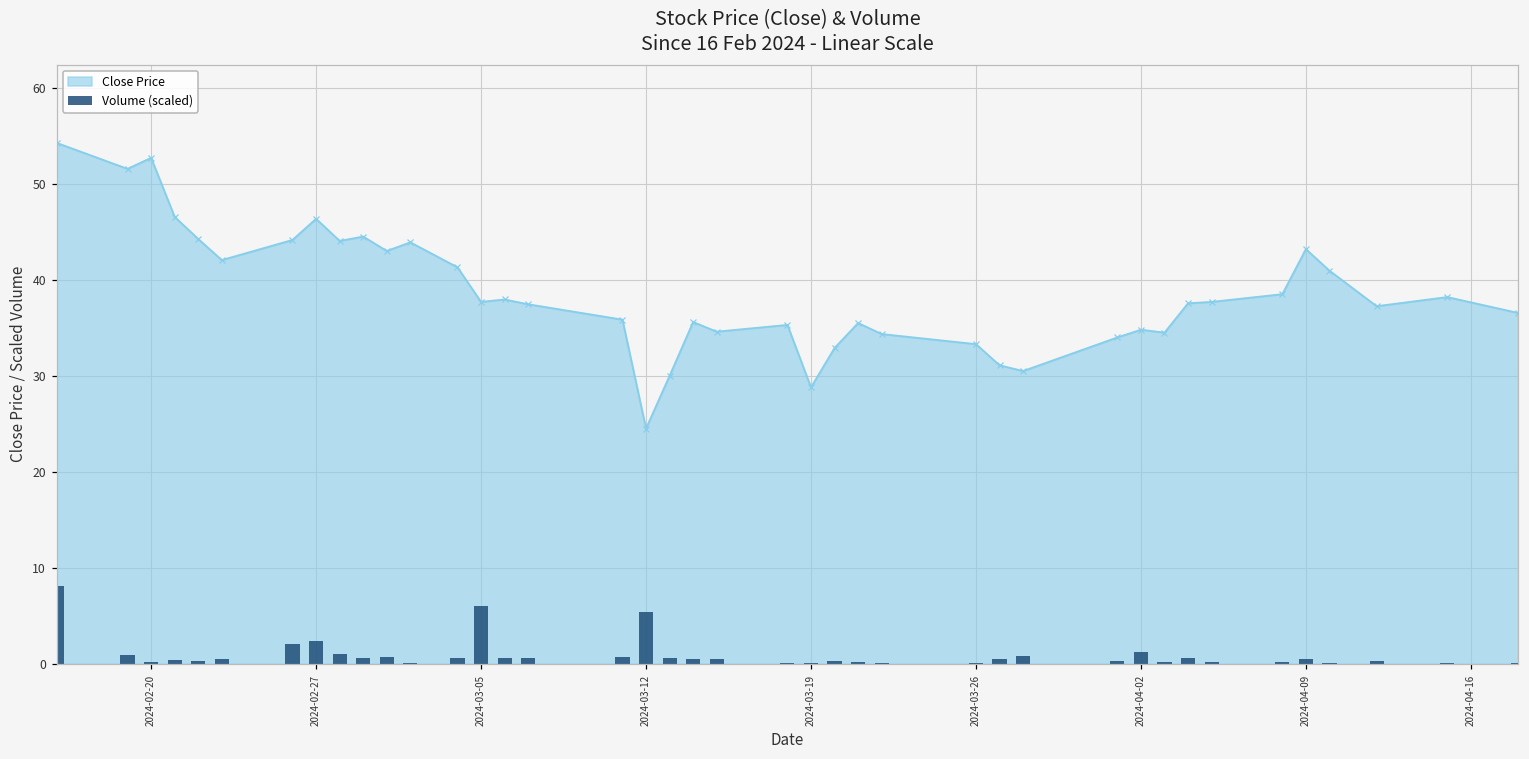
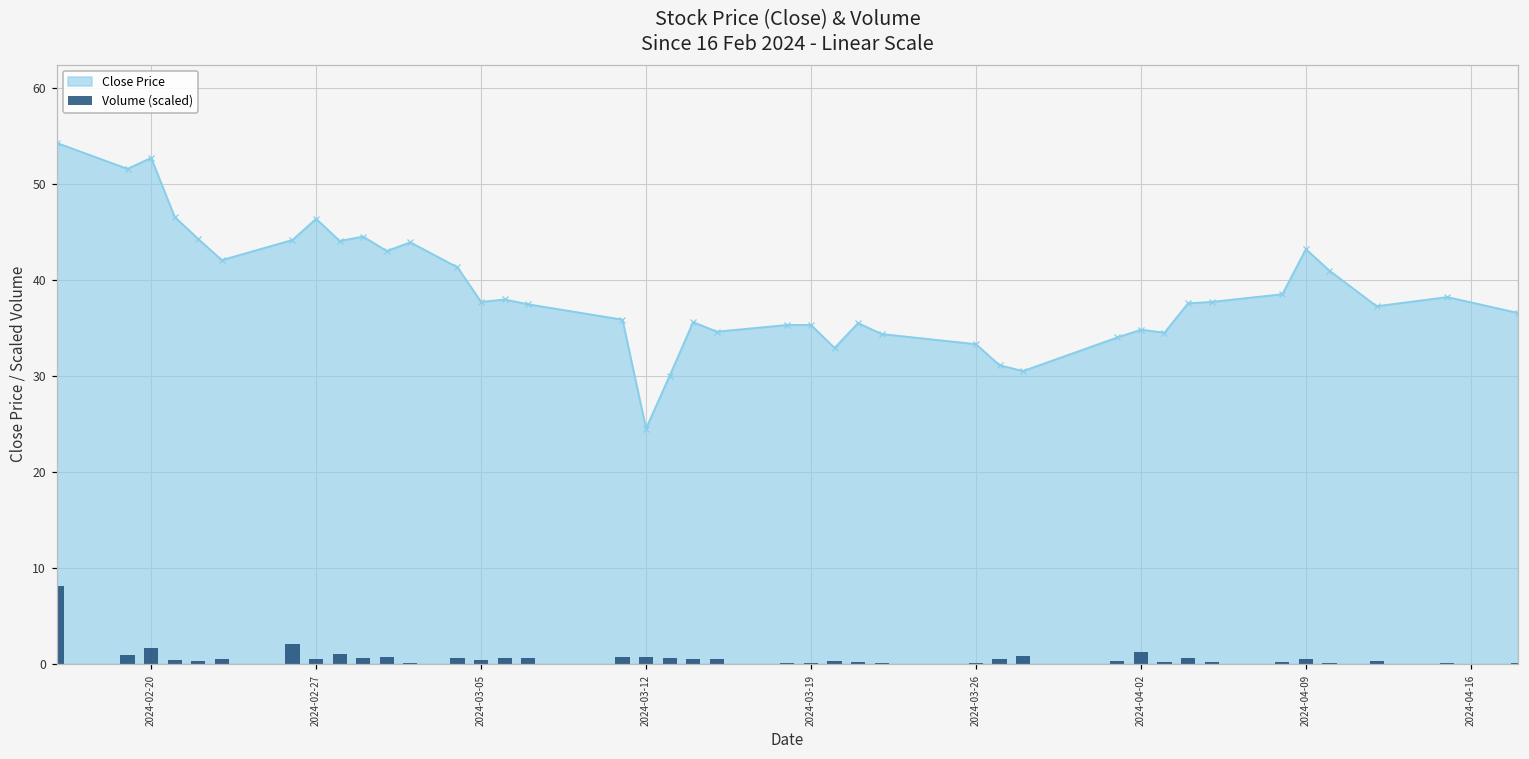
Volume (scaled), 2024-02-20: 0 -> 2
Volume (scaled), 2024-02-27: 2 -> 0
Volume (scaled), 2024-03-05: 6 -> 0
Volume (scaled), 2024-03-12: 5 -> 1
Close Price, 2024-03-19: 29 -> 35
